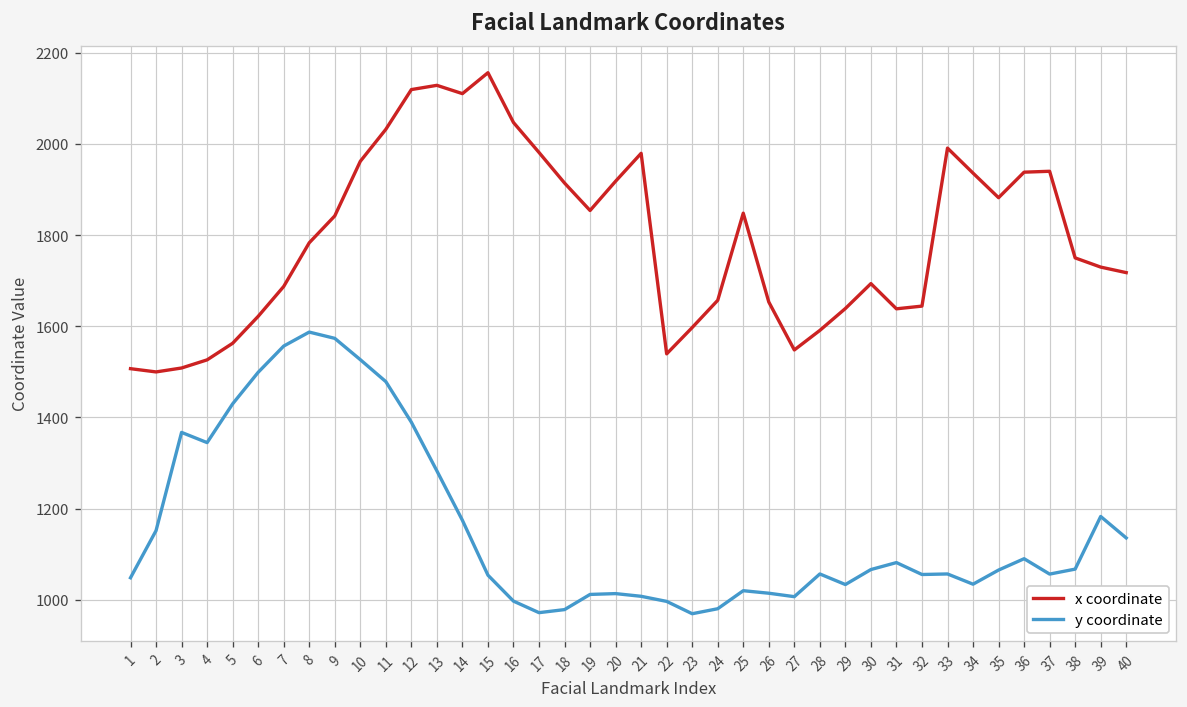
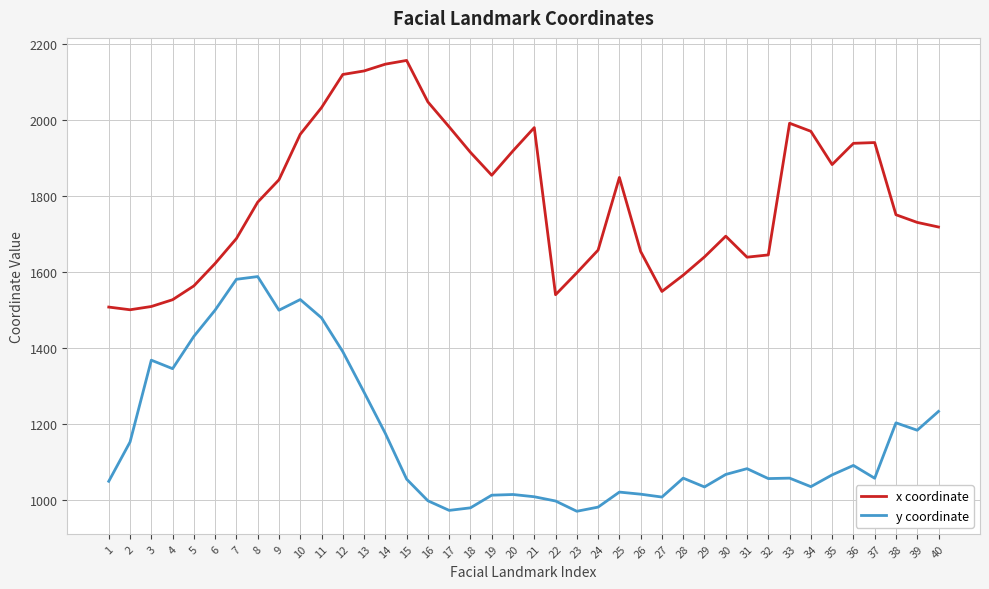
y coordinate, 7: 1560 -> 1580
y coordinate, 9: 1570 -> 1500
x coordinate, 14: 2110 -> 2150
x coordinate, 34: 1940 -> 1970
y coordinate, 38: 1070 -> 1200
y coordinate, 40: 1140 -> 1230
